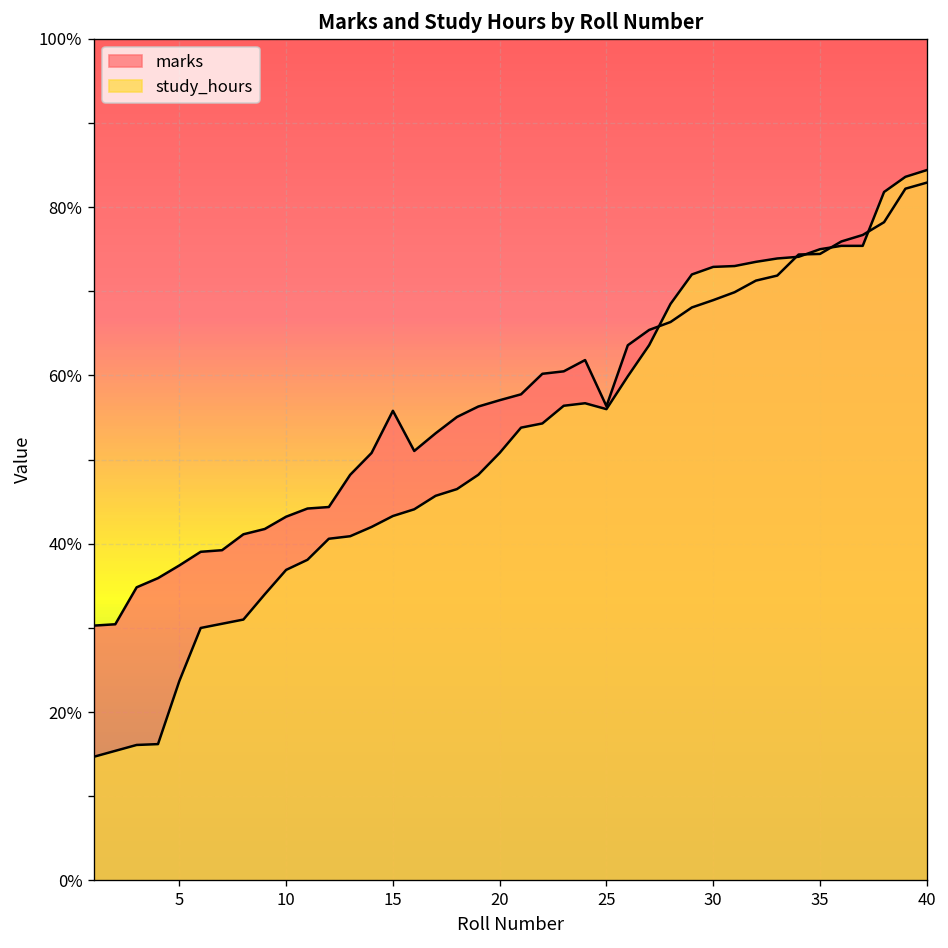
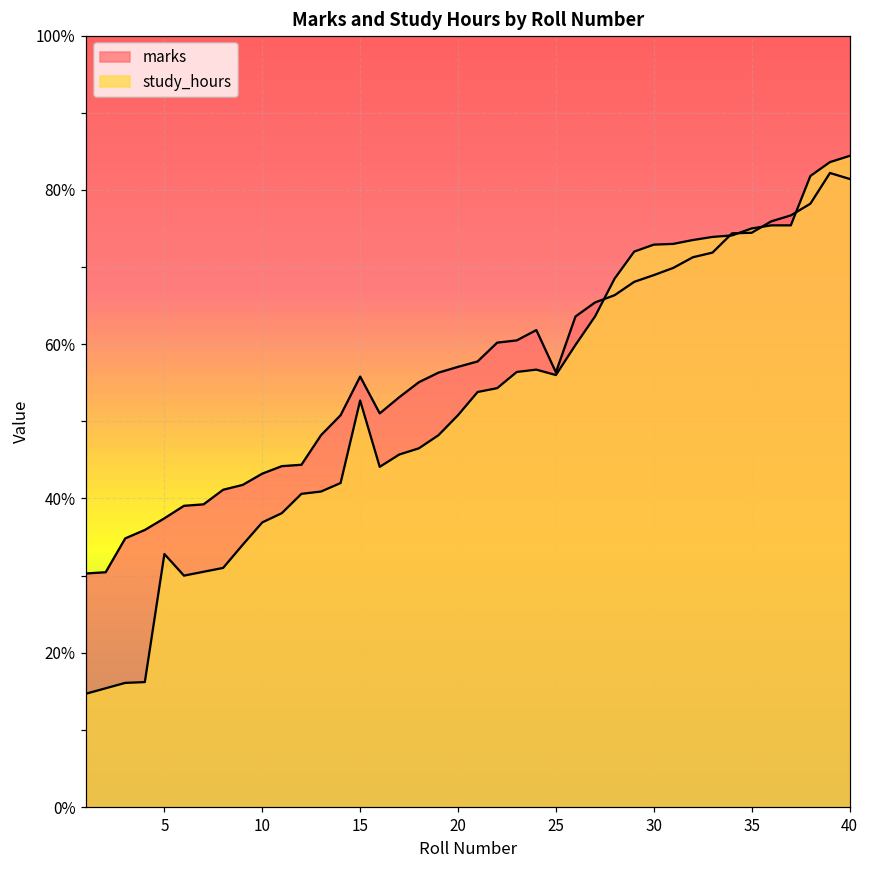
study_hours, 5: 24% -> 33%
study_hours, 15: 43% -> 53%
marks, 40: 83% -> 81%
